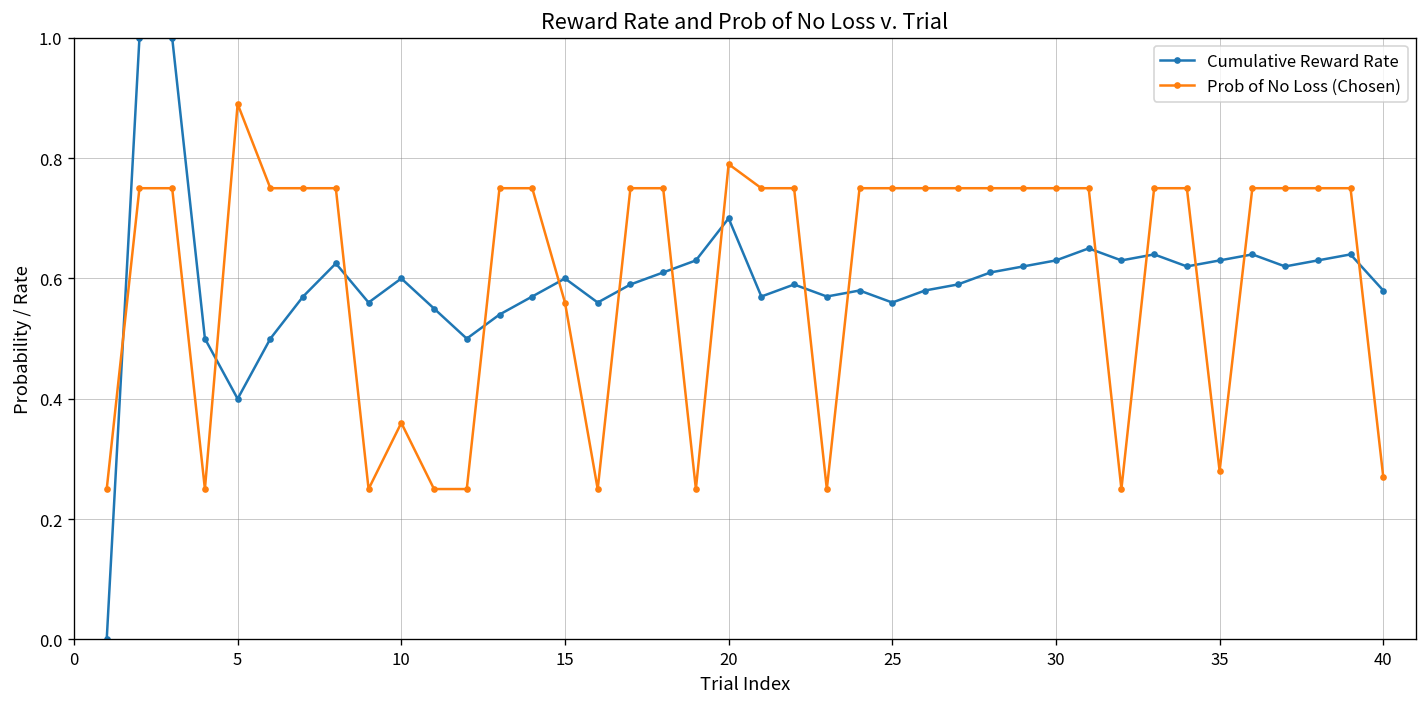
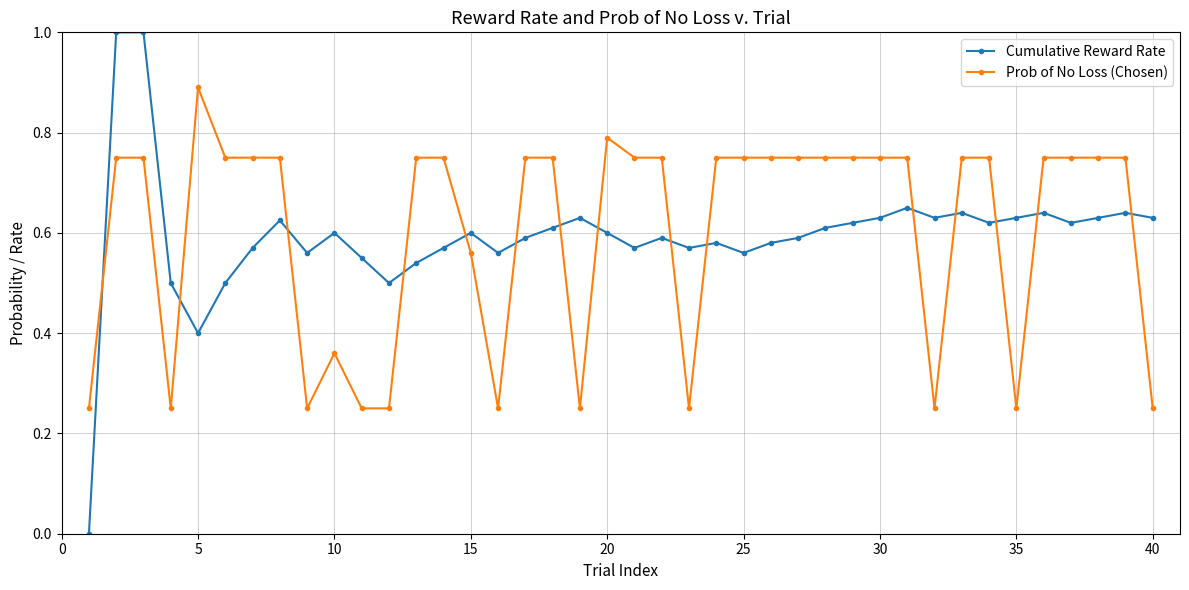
Cumulative Reward Rate, 20: 0.7 -> 0.6
Prob of No Loss (Chosen), 35: 0.28 -> 0.25
Cumulative Reward Rate, 40: 0.58 -> 0.63
Prob of No Loss (Chosen), 40: 0.27 -> 0.25
